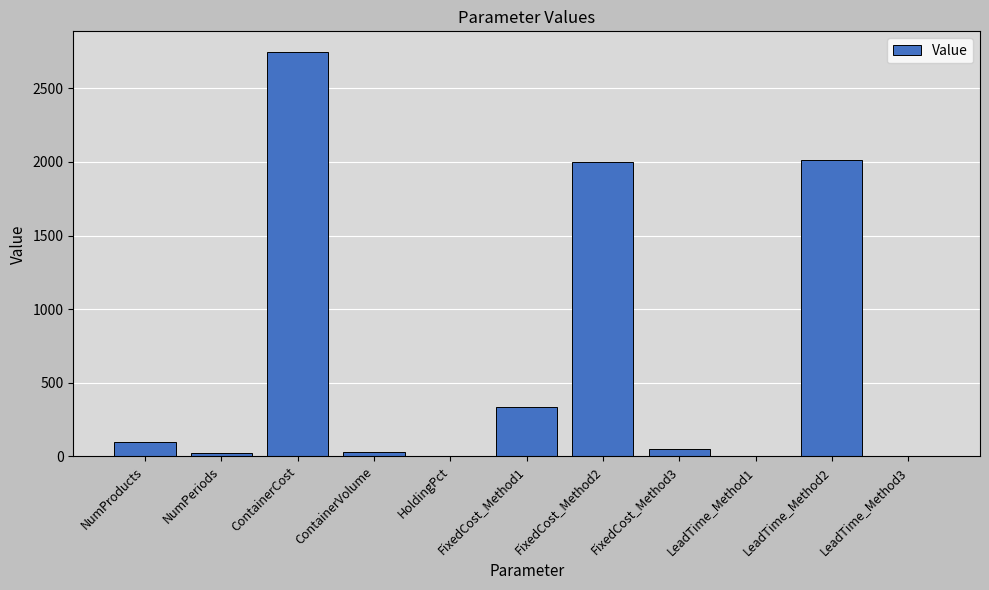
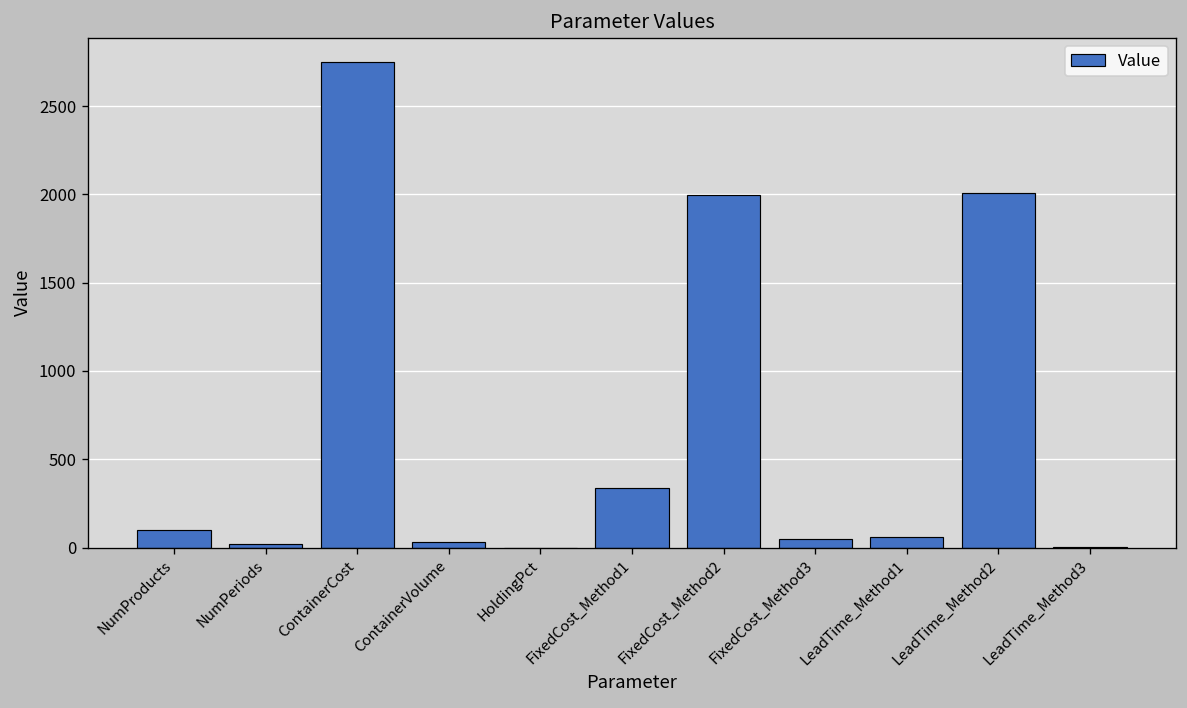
LeadTime_Method1: 0 -> 60
